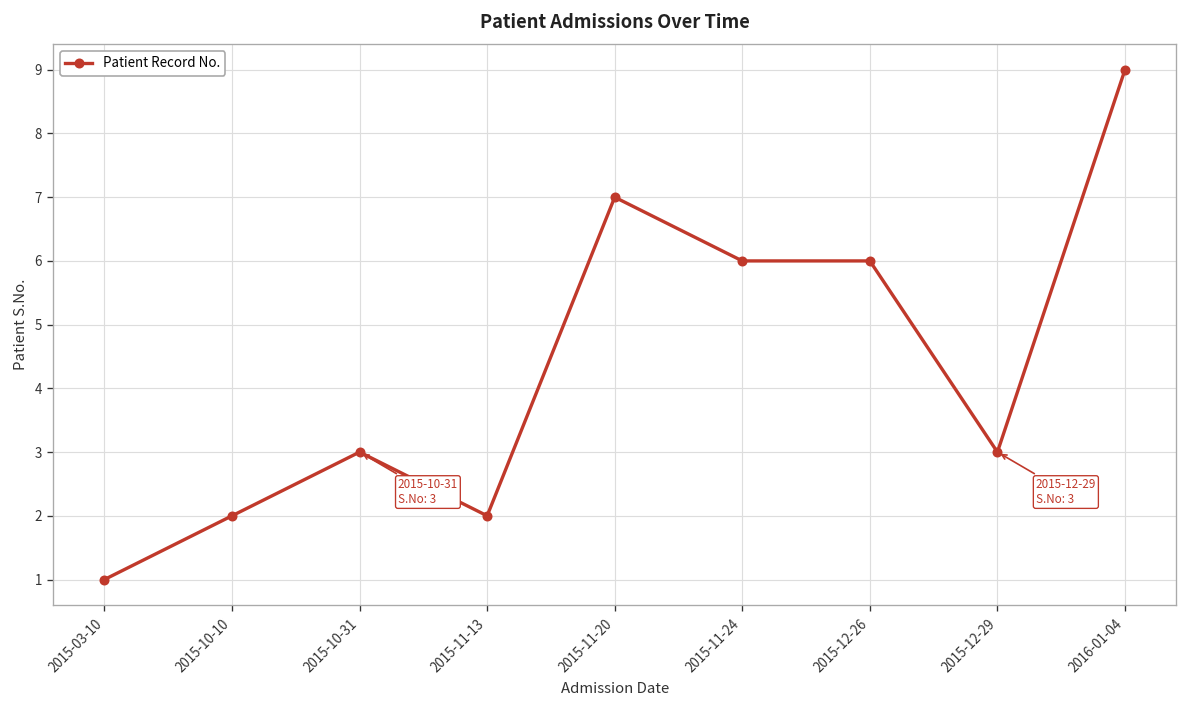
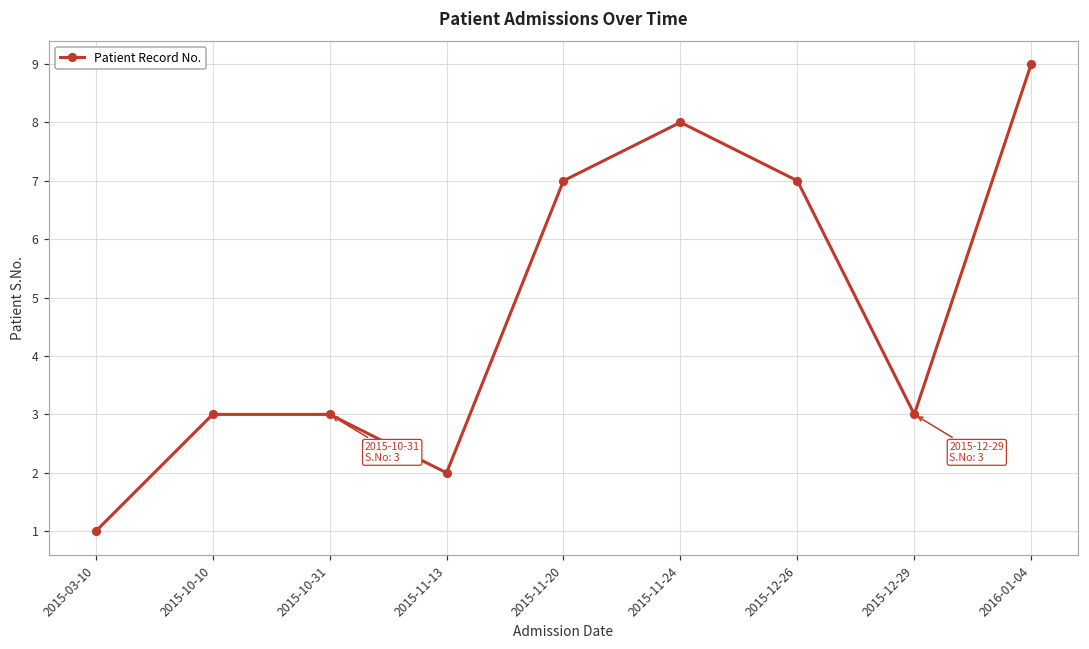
2015-10-10: 2 -> 3
2015-11-24: 6 -> 8
2015-12-26: 6 -> 7
